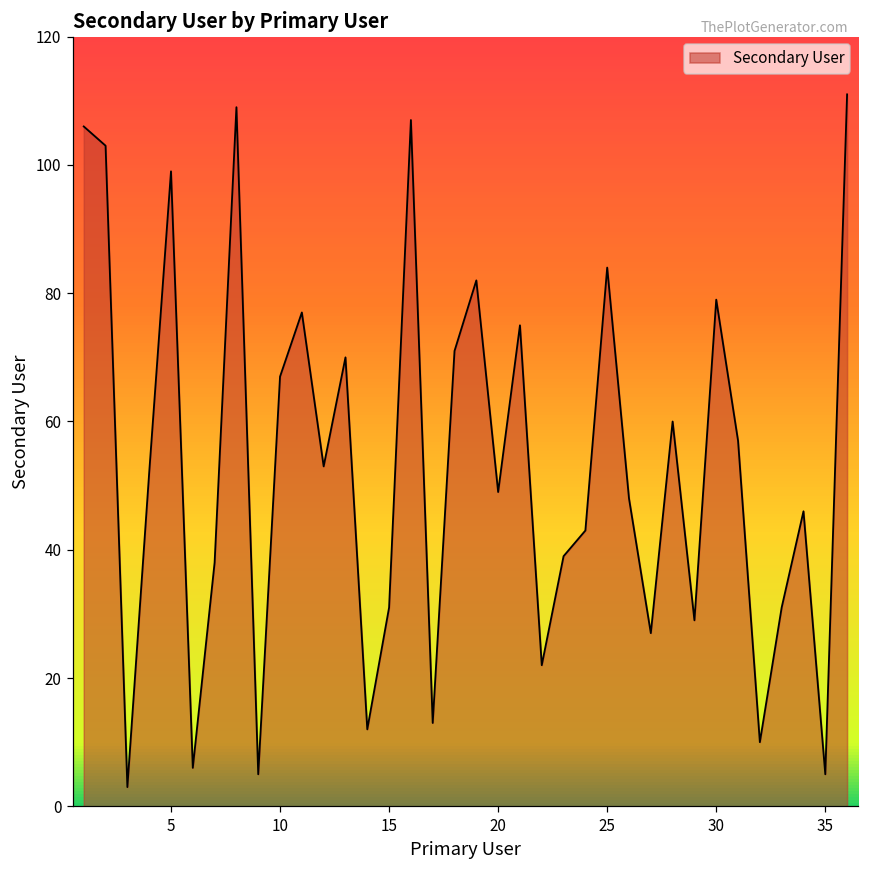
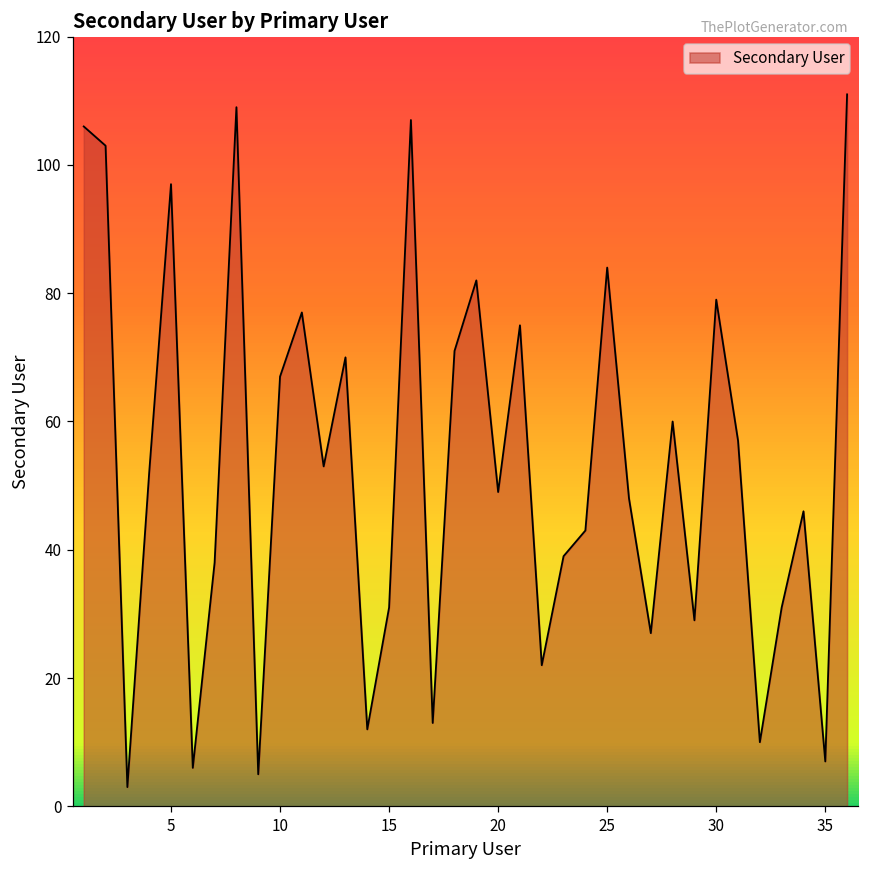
5: 99 -> 97
35: 5 -> 7
